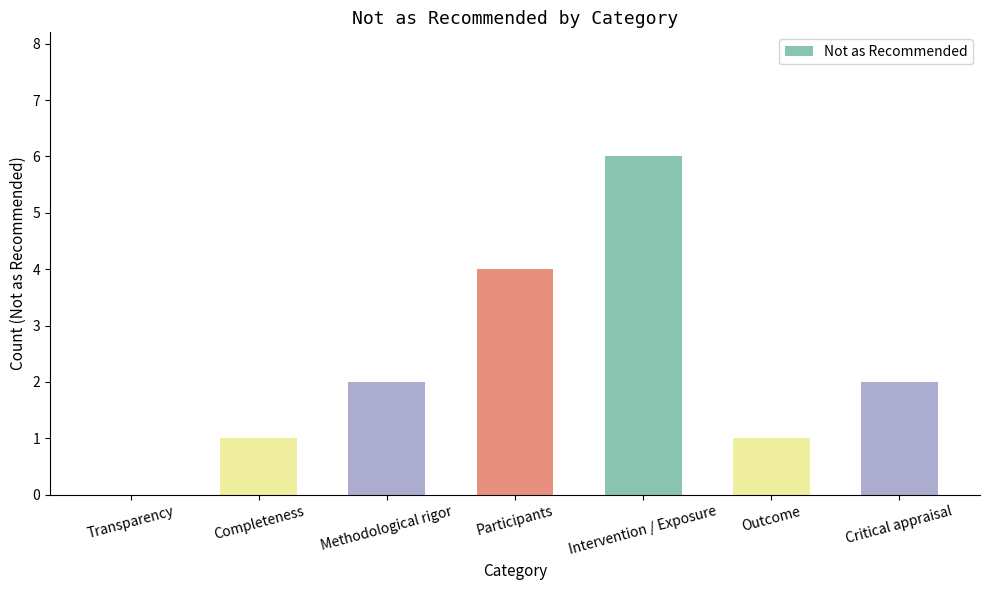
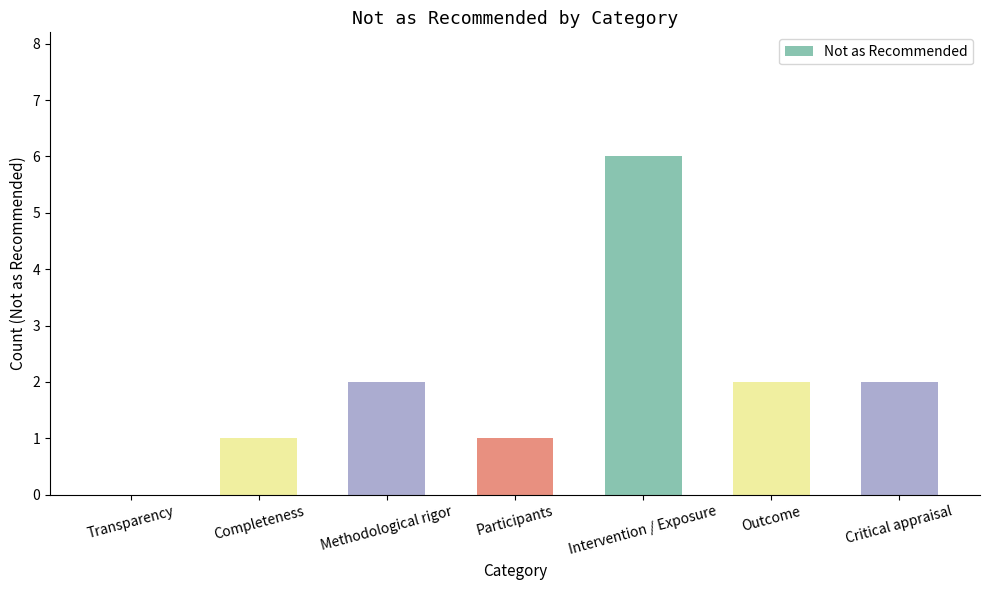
Participants: 4 -> 1
Outcome: 1 -> 2
